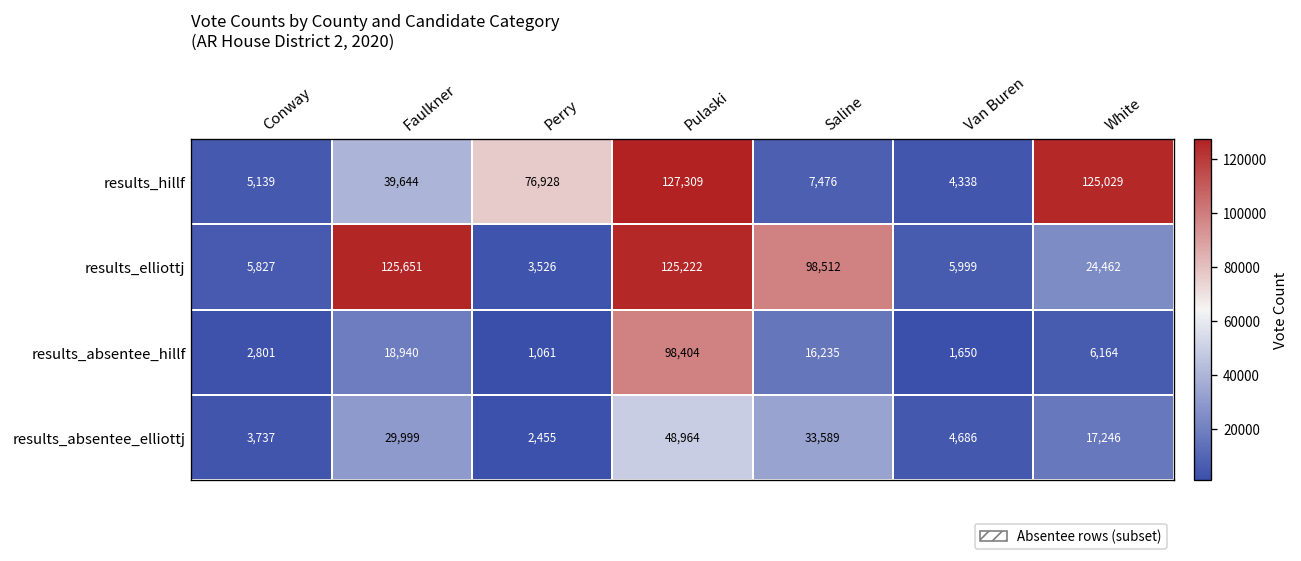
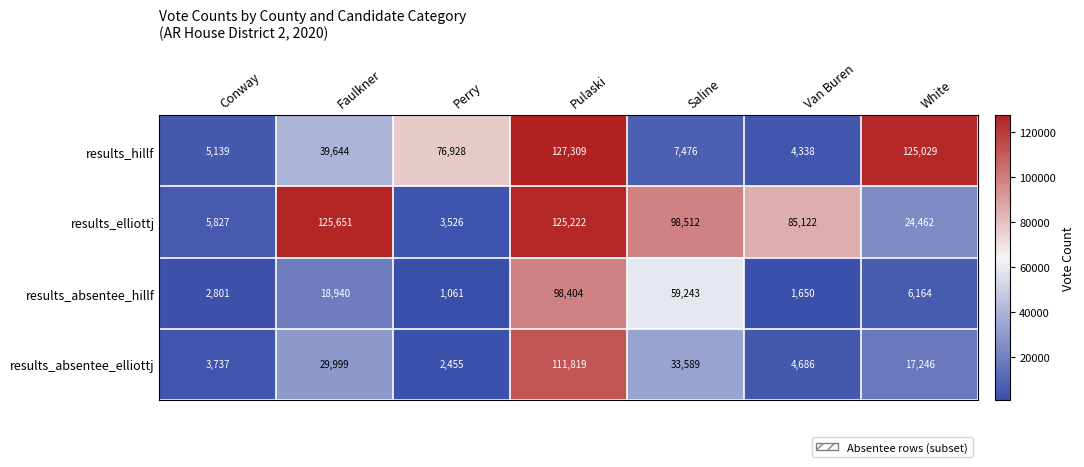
results_elliottj, Van Buren: 5,999 -> 85,122
results_absentee_hillf, Saline: 16,235 -> 59,243
results_absentee_elliottj, Pulaski: 48,964 -> 111,819
